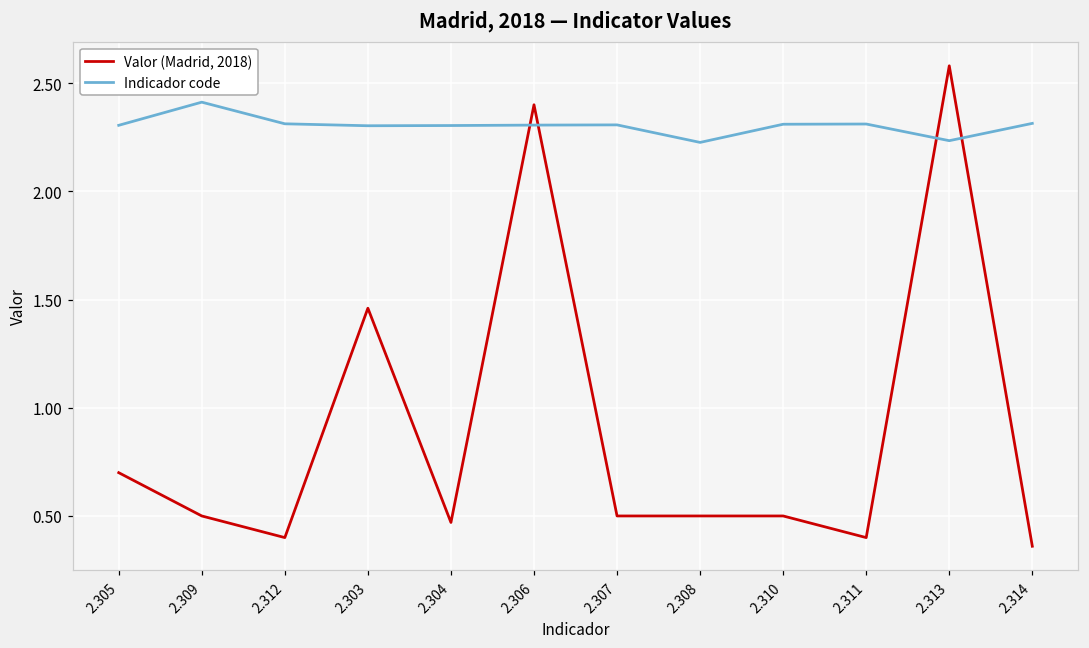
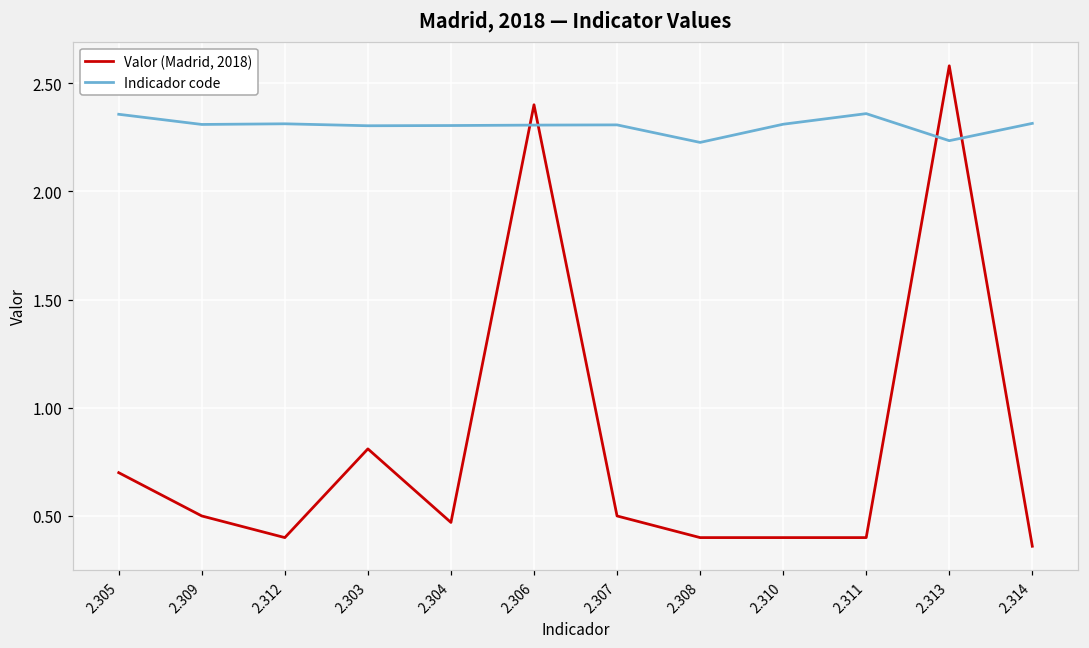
Indicador code, 2.305: 2.31 -> 2.36
Indicador code, 2.309: 2.41 -> 2.31
Valor (Madrid, 2018), 2.303: 1.46 -> 0.81
Valor (Madrid, 2018), 2.308: 0.5 -> 0.4
Valor (Madrid, 2018), 2.310: 0.5 -> 0.4
Indicador code, 2.311: 2.31 -> 2.36
